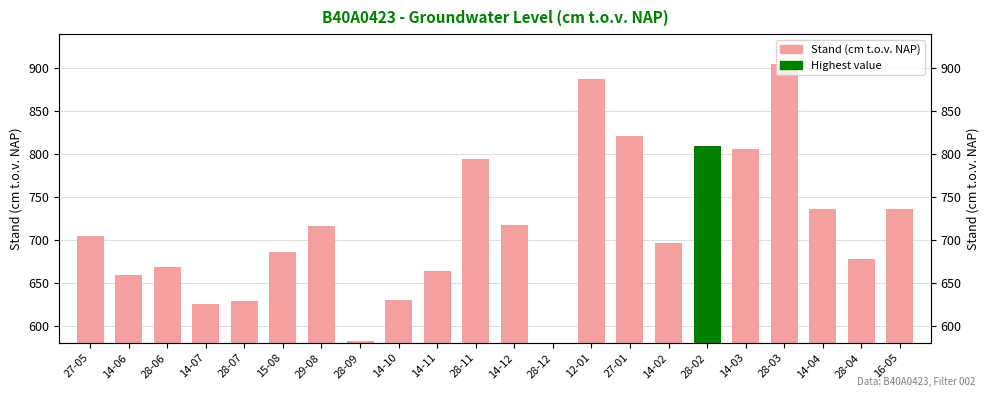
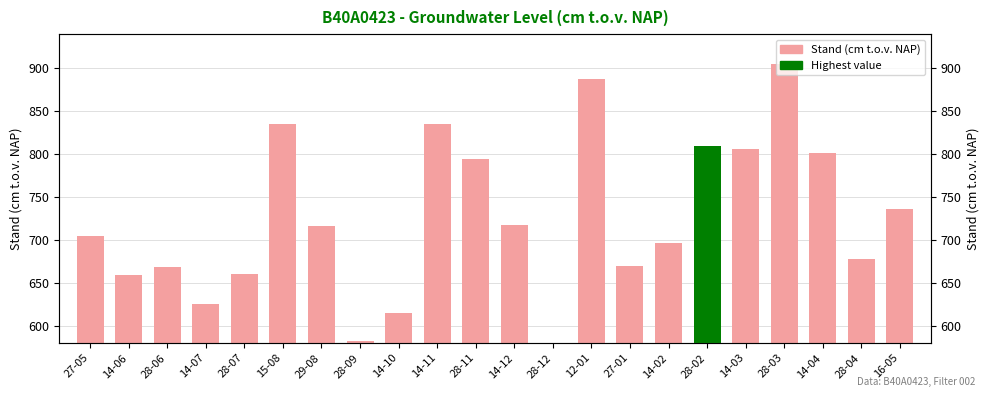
28-07: 630 -> 660
15-08: 690 -> 840
14-10: 630 -> 620
14-11: 660 -> 840
27-01: 820 -> 670
14-04: 740 -> 800
